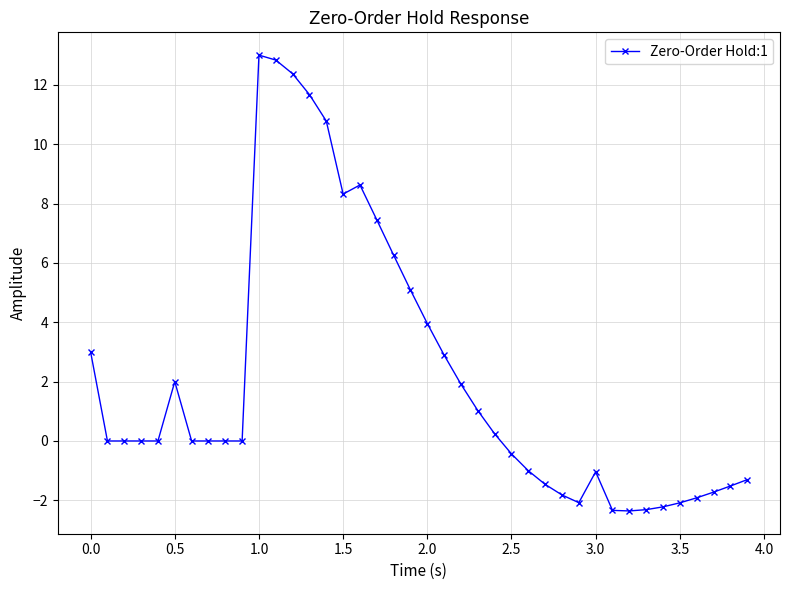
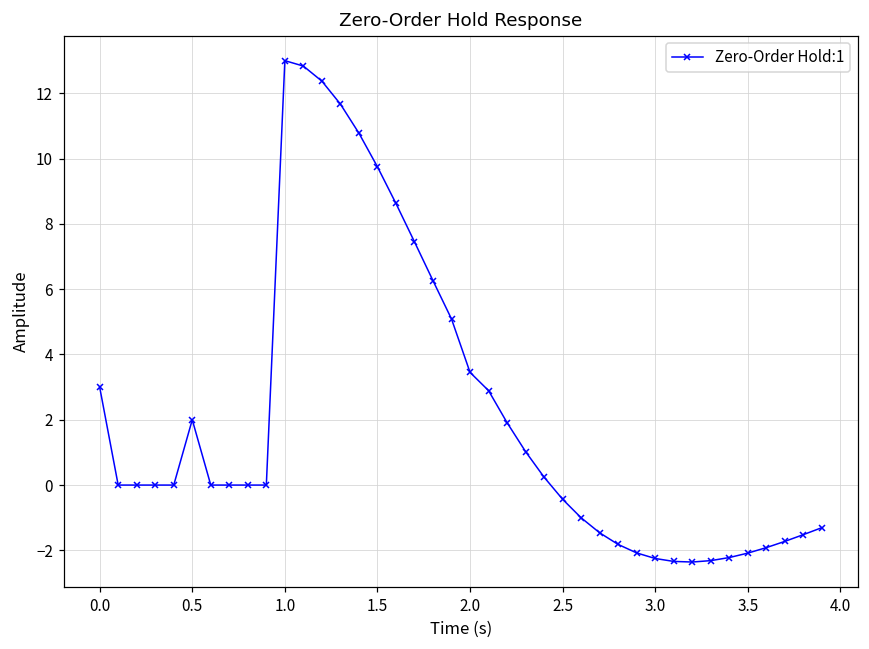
1.5: 8.3 -> 9.7
2.0: 4.0 -> 3.5
3.0: -1.0 -> -2.2
